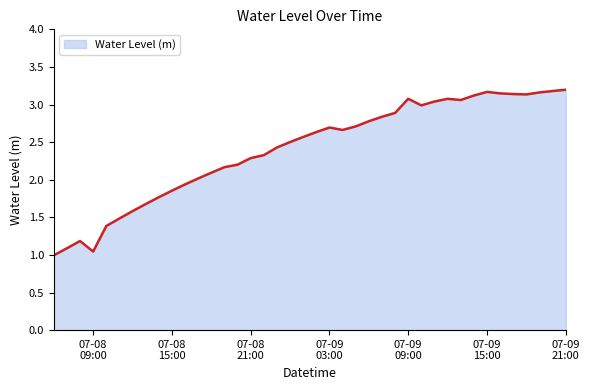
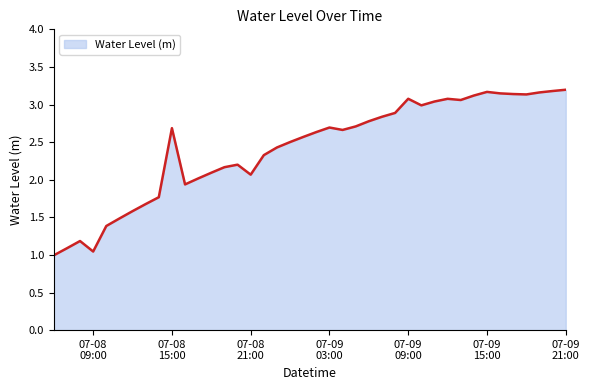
07-08 15:00: 1.9 -> 2.7
07-08 21:00: 2.3 -> 2.1
